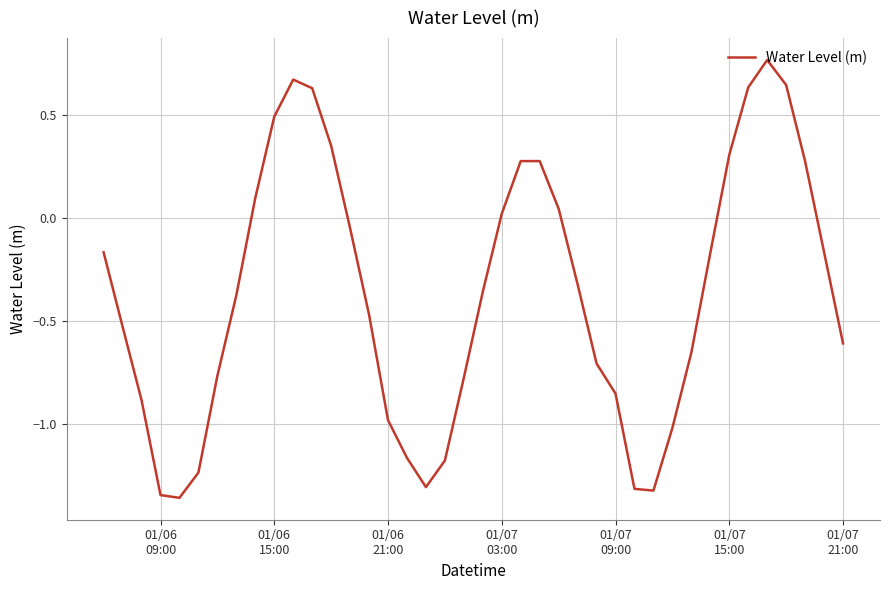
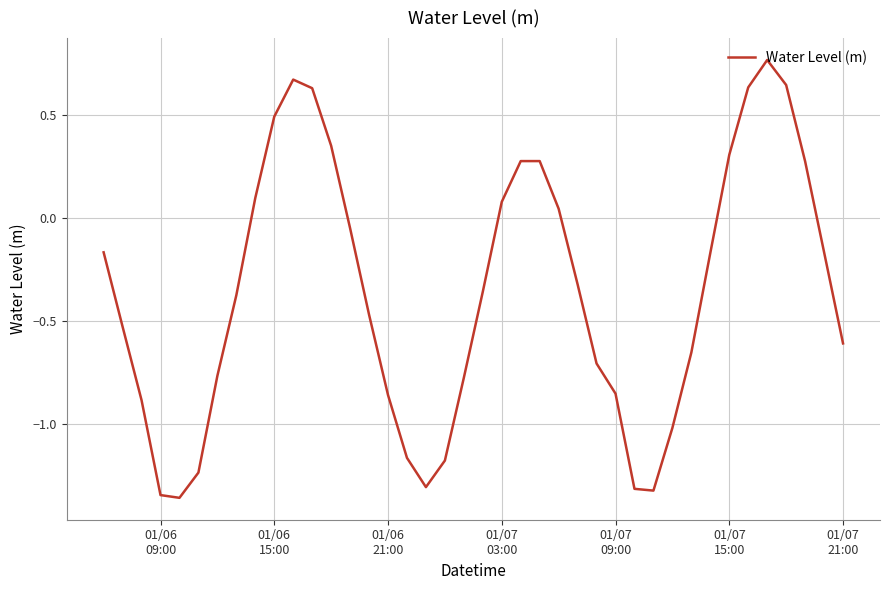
01/06 21:00: -0.98 -> -0.86
01/07 03:00: 0.02 -> 0.08
